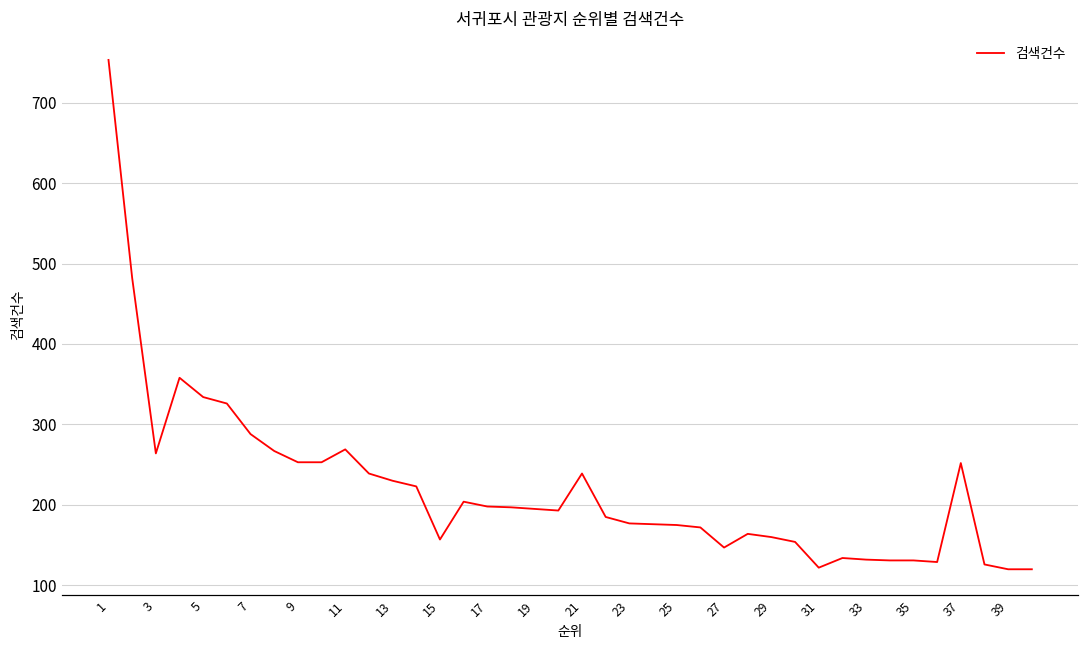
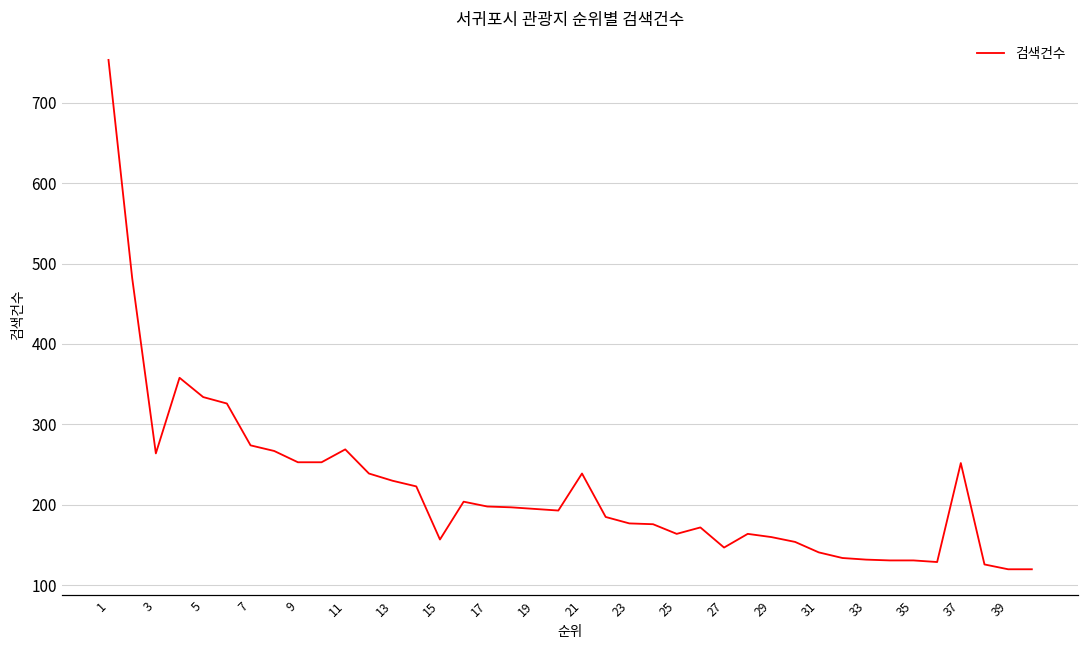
7: 290 -> 270
25: 180 -> 160
31: 120 -> 140
